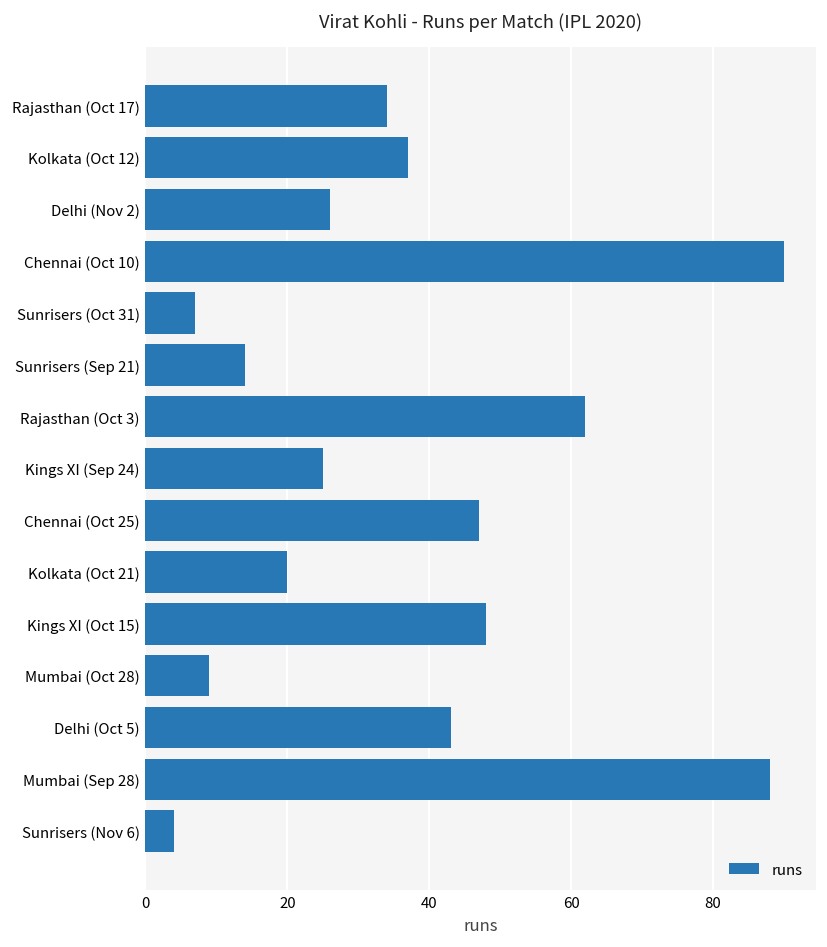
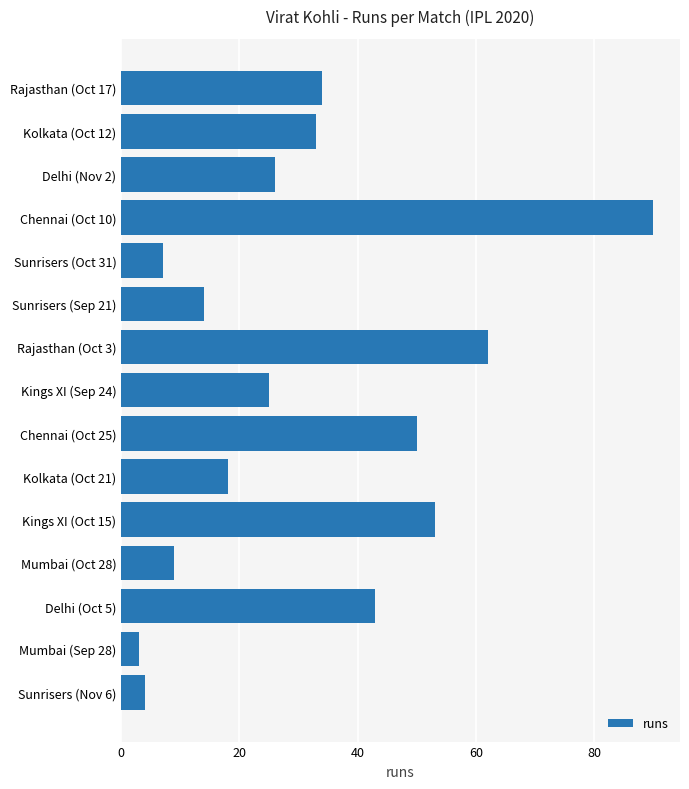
Kolkata (Oct 12): 37 -> 33
Chennai (Oct 25): 47 -> 50
Kolkata (Oct 21): 20 -> 18
Kings XI (Oct 15): 48 -> 53
Mumbai (Sep 28): 88 -> 3
